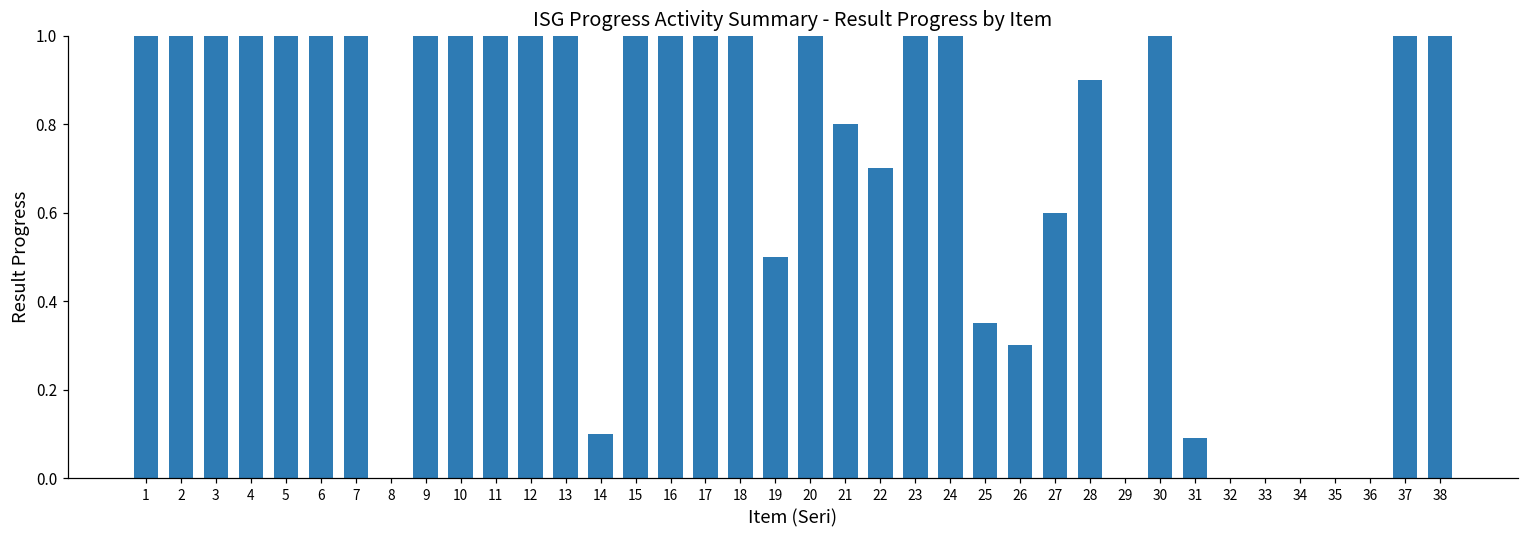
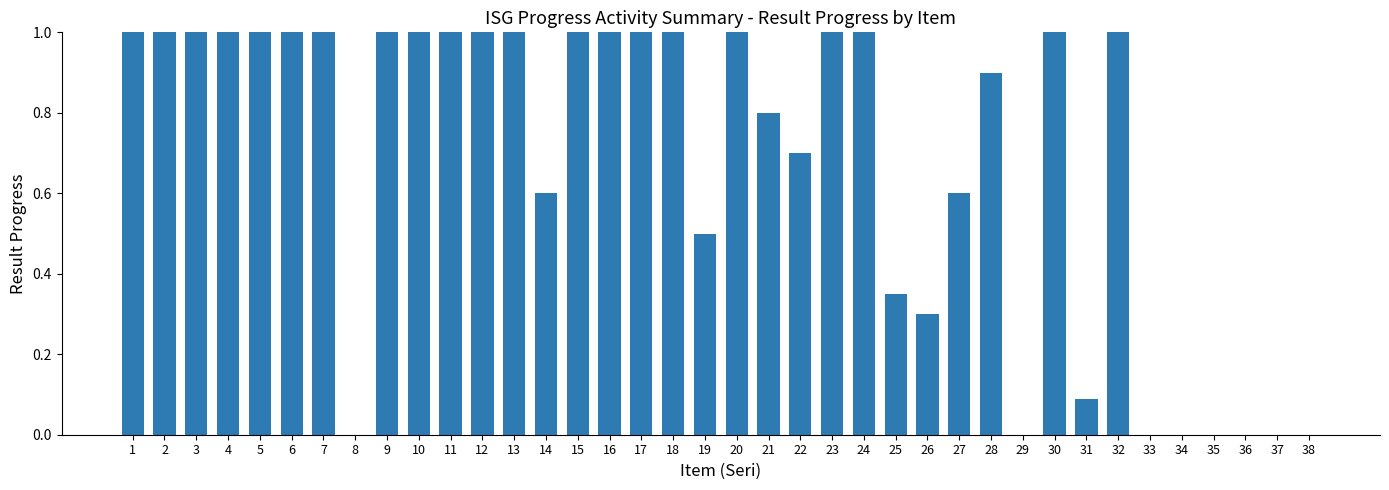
14: 0.1 -> 0.6
32: 0 -> 1
37: 1 -> 0
38: 1 -> 0
